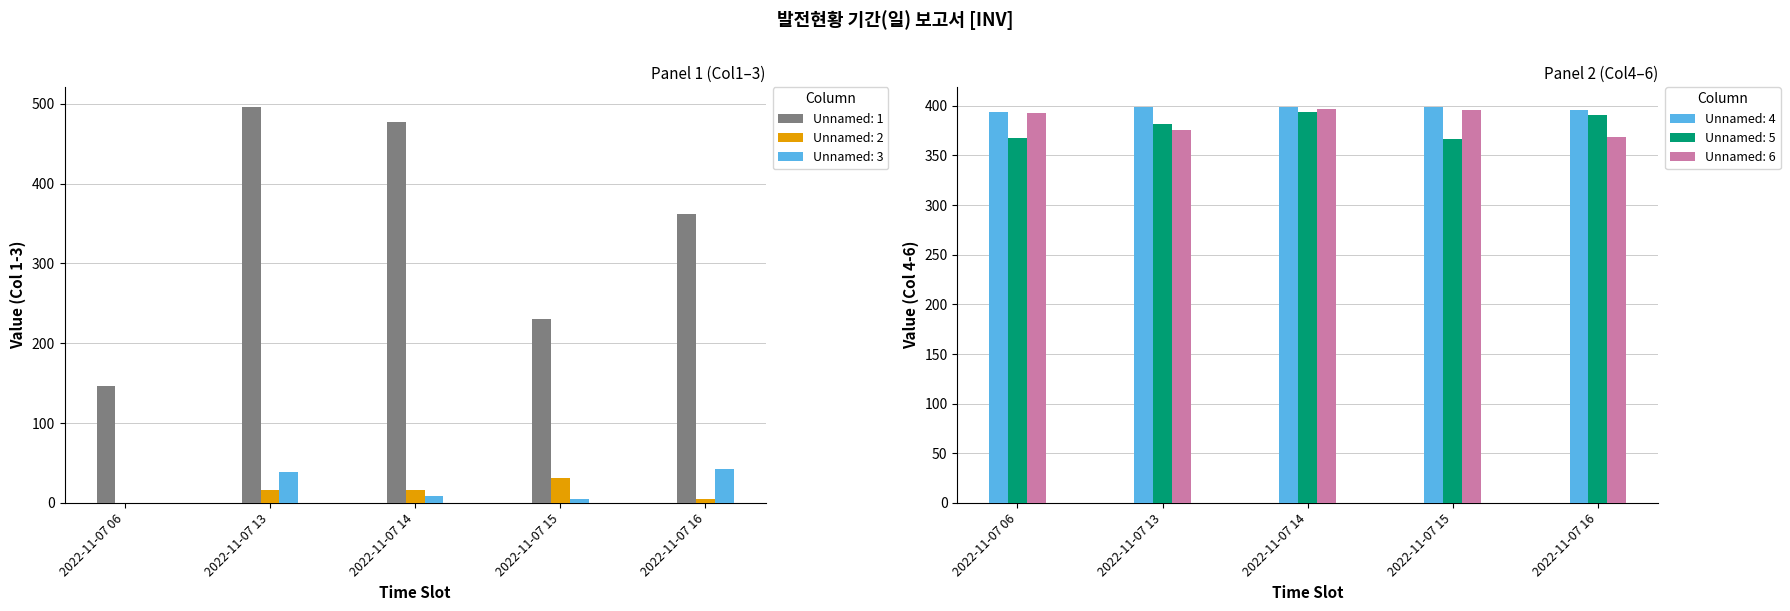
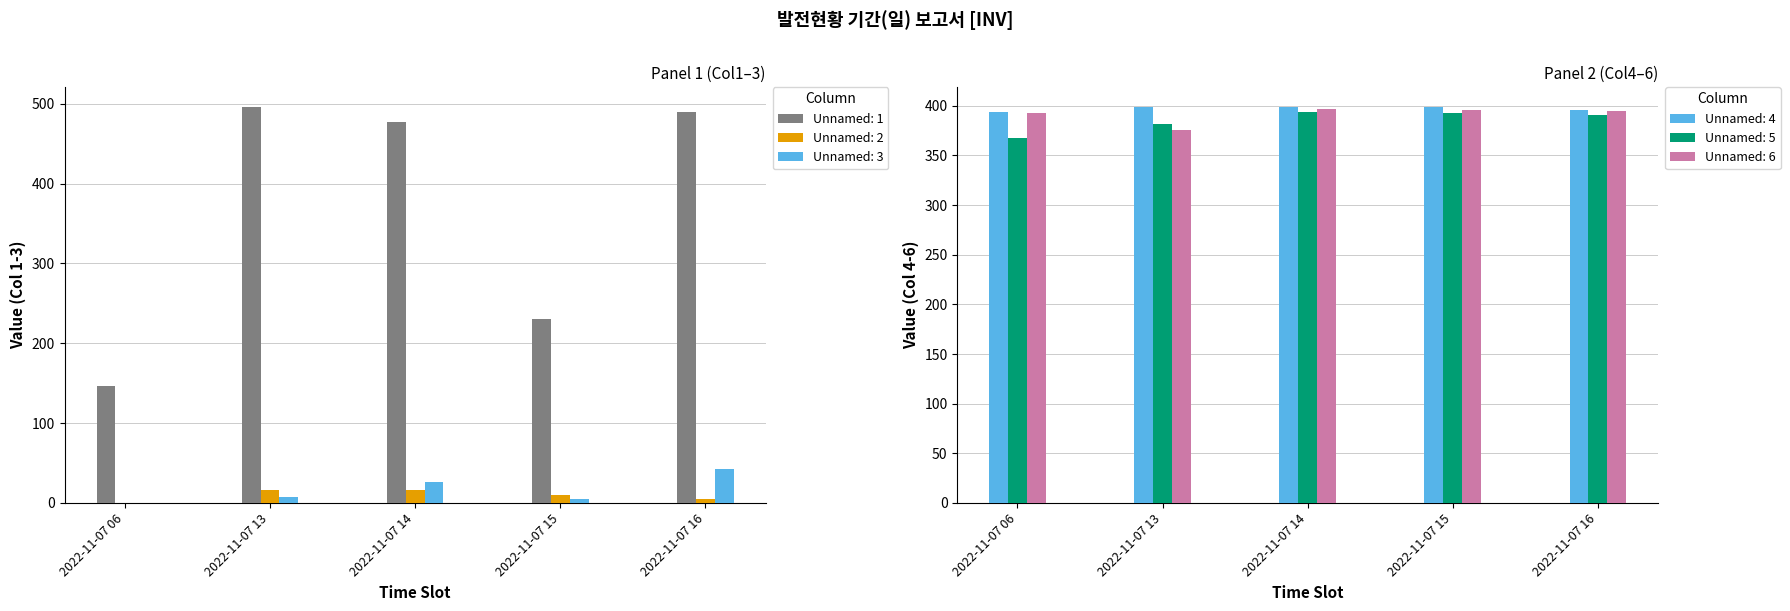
Panel 1 (Col1–3), Unnamed: 3, 2022-11-07 13: 40 -> 10
Panel 1 (Col1–3), Unnamed: 3, 2022-11-07 14: 10 -> 30
Panel 1 (Col1–3), Unnamed: 2, 2022-11-07 15: 30 -> 10
Panel 1 (Col1–3), Unnamed: 1, 2022-11-07 16: 360 -> 490
Panel 2 (Col4–6), Unnamed: 5, 2022-11-07 15: 370 -> 390
Panel 2 (Col4–6), Unnamed: 6, 2022-11-07 16: 370 -> 390
